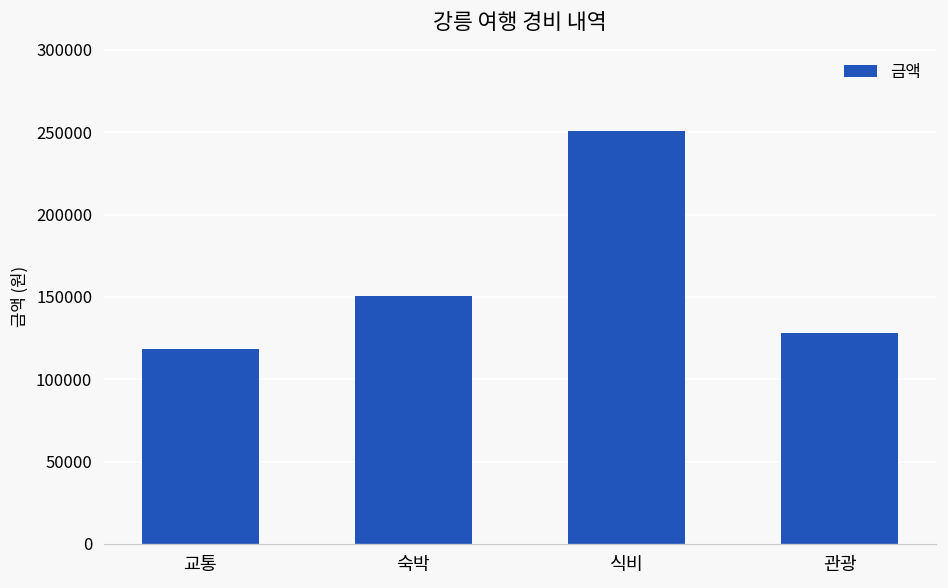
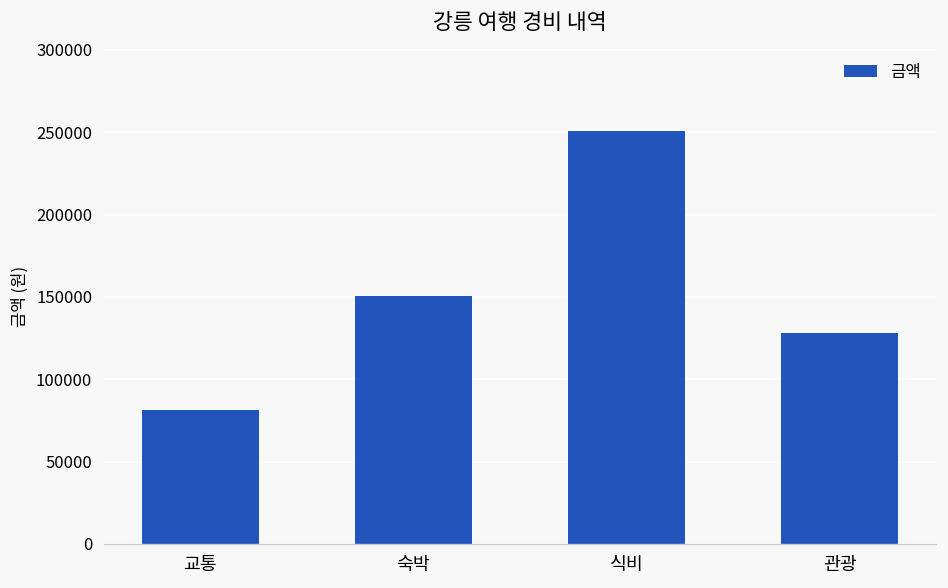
교통: 118000 -> 81000
